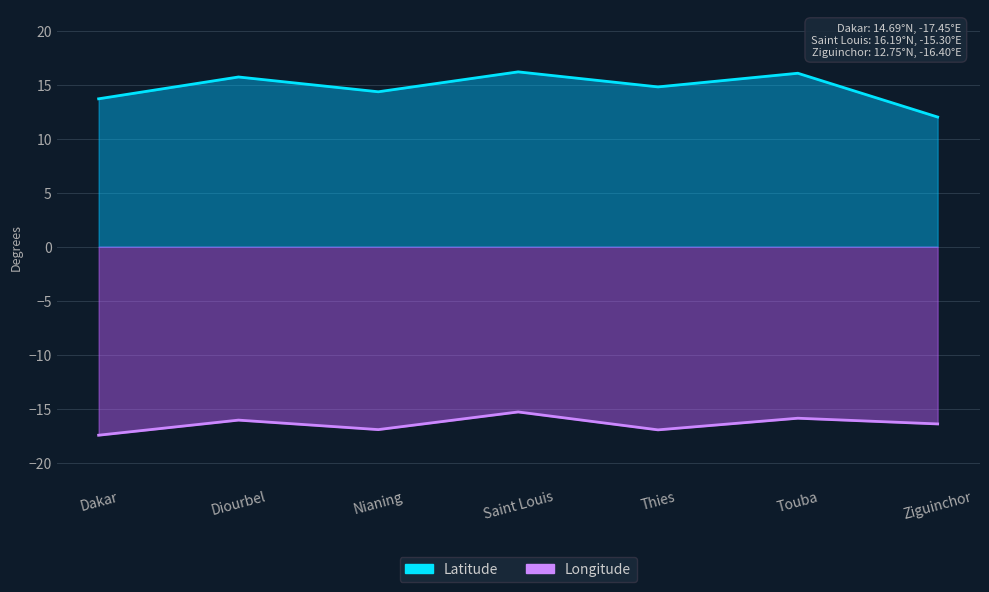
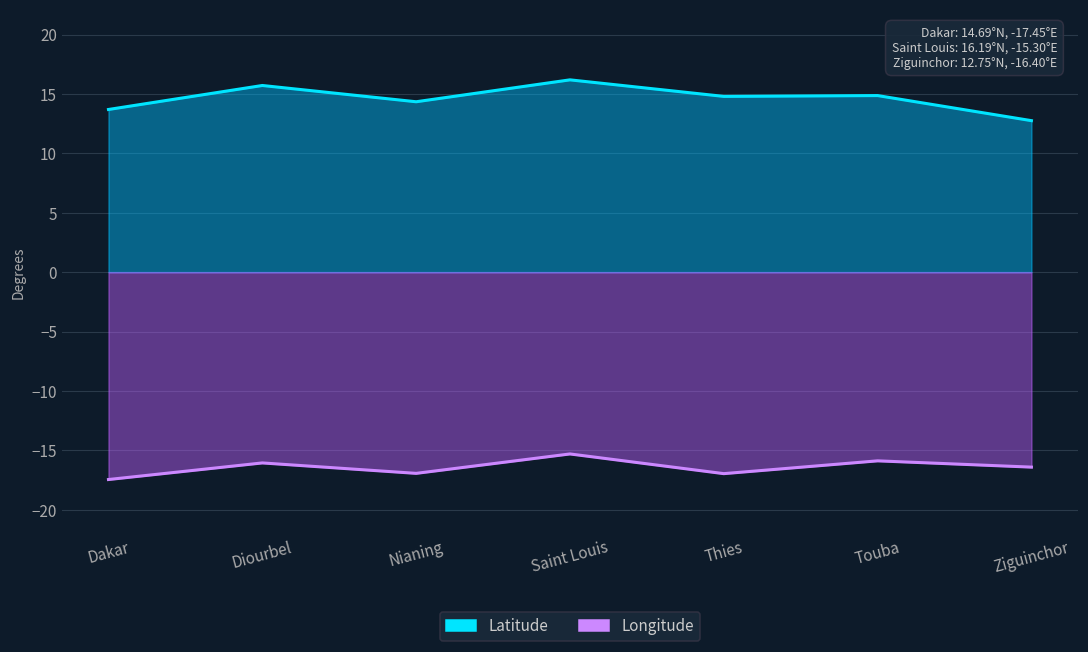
Latitude, Touba: 16.1 -> 14.9
Latitude, Ziguinchor: 12.0 -> 12.8
